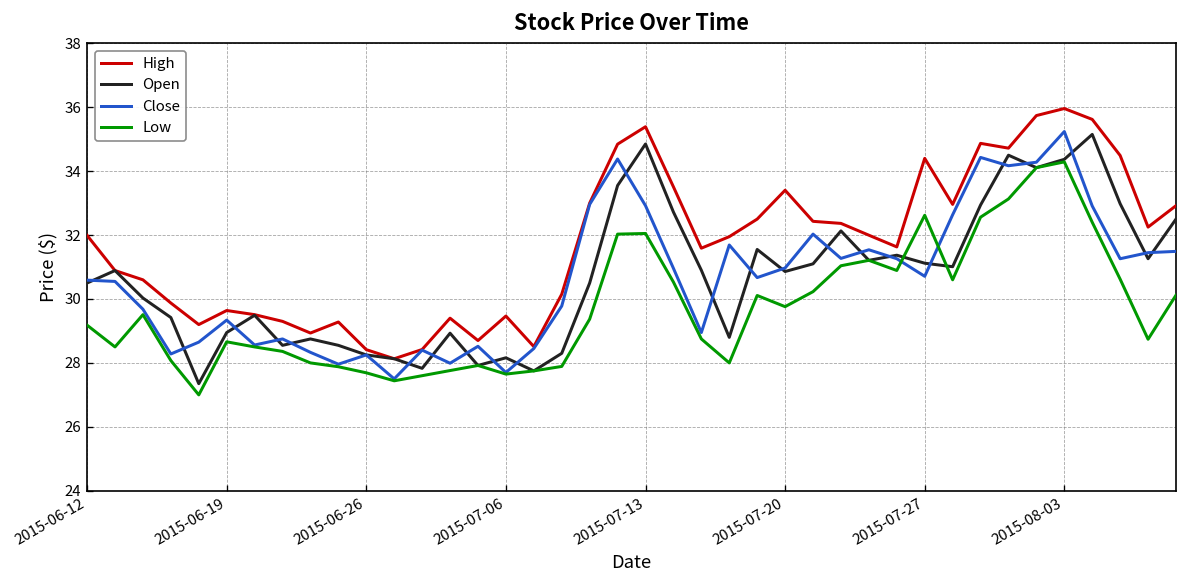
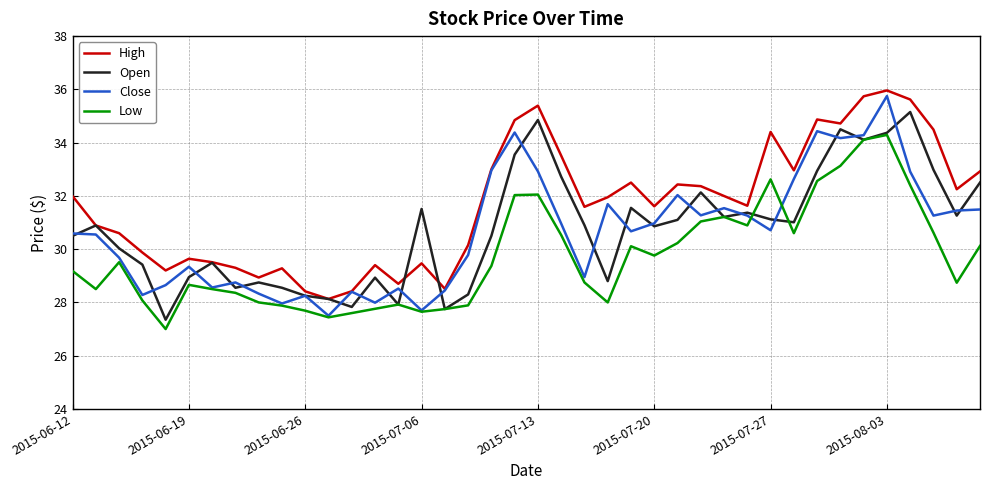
Open, 2015-07-06: 28.2 -> 31.5
High, 2015-07-20: 33.4 -> 31.6
Close, 2015-08-03: 35.2 -> 35.8
